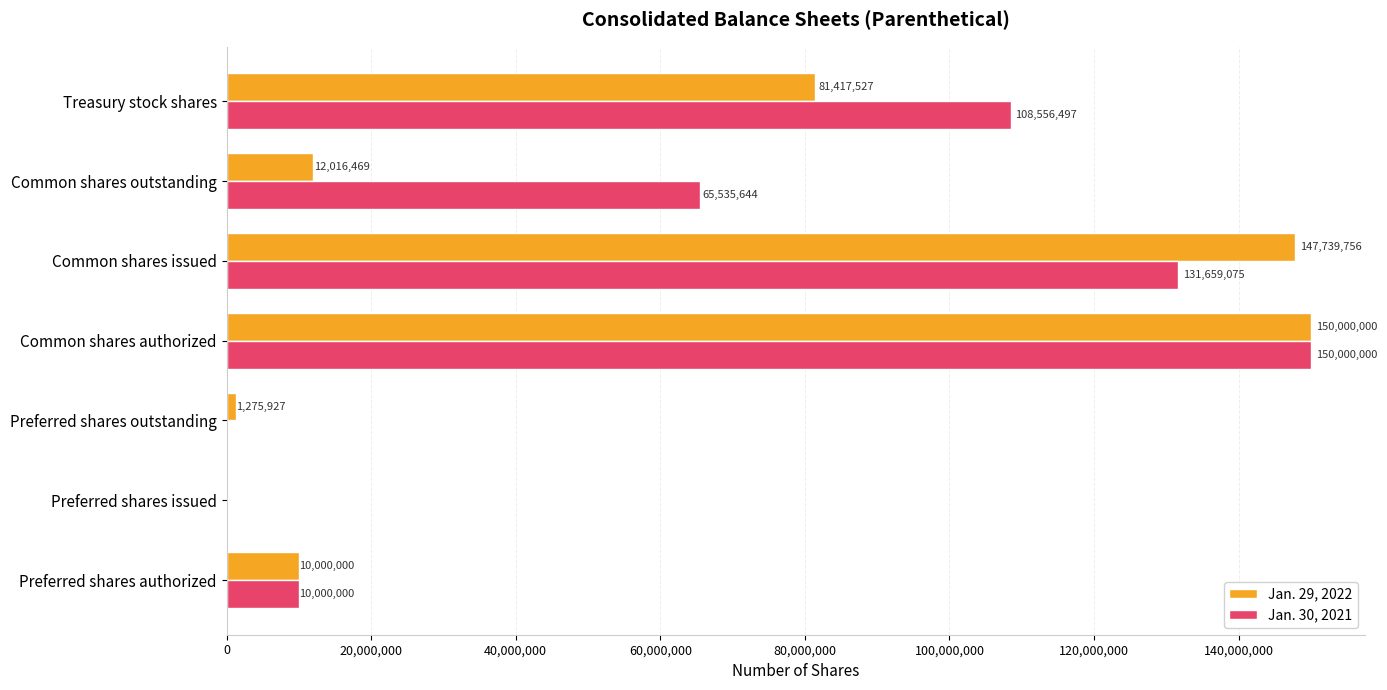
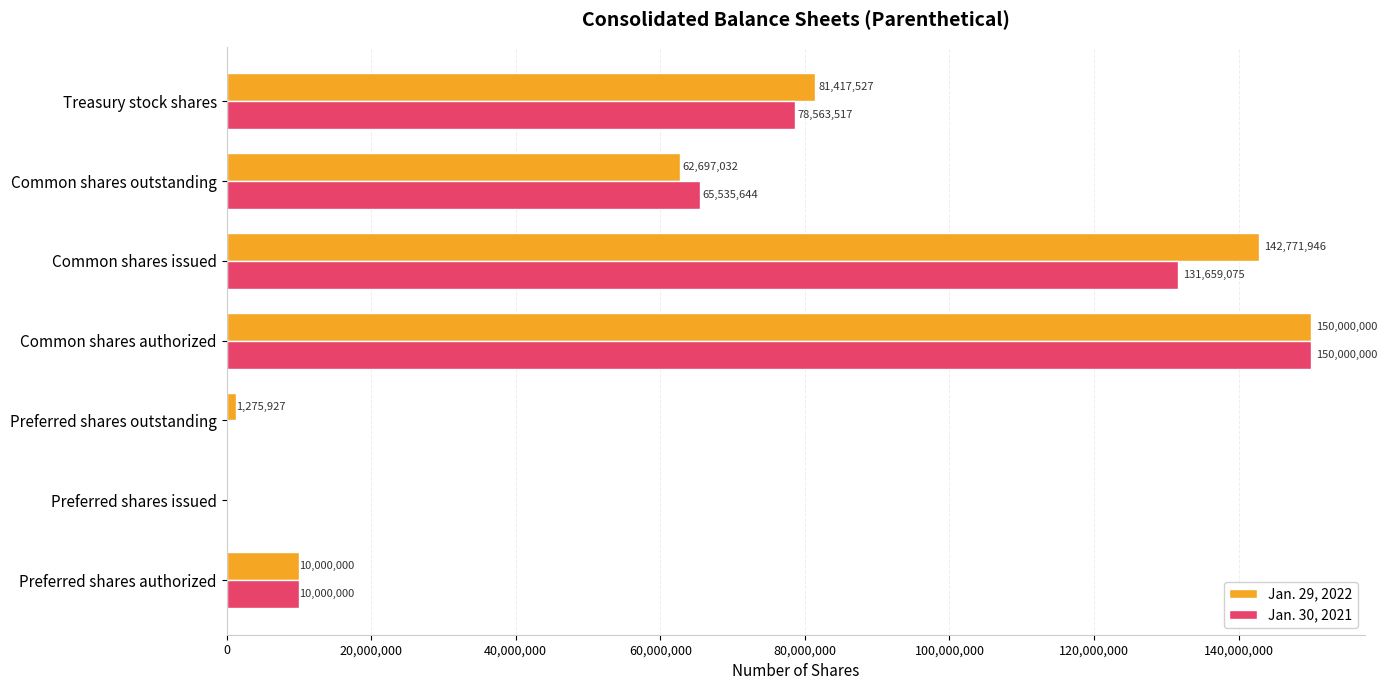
Jan. 30, 2021, Treasury stock shares: 108,556,497 -> 78,563,517
Jan. 29, 2022, Common shares outstanding: 12,016,469 -> 62,697,032
Jan. 29, 2022, Common shares issued: 147,739,756 -> 142,771,946
